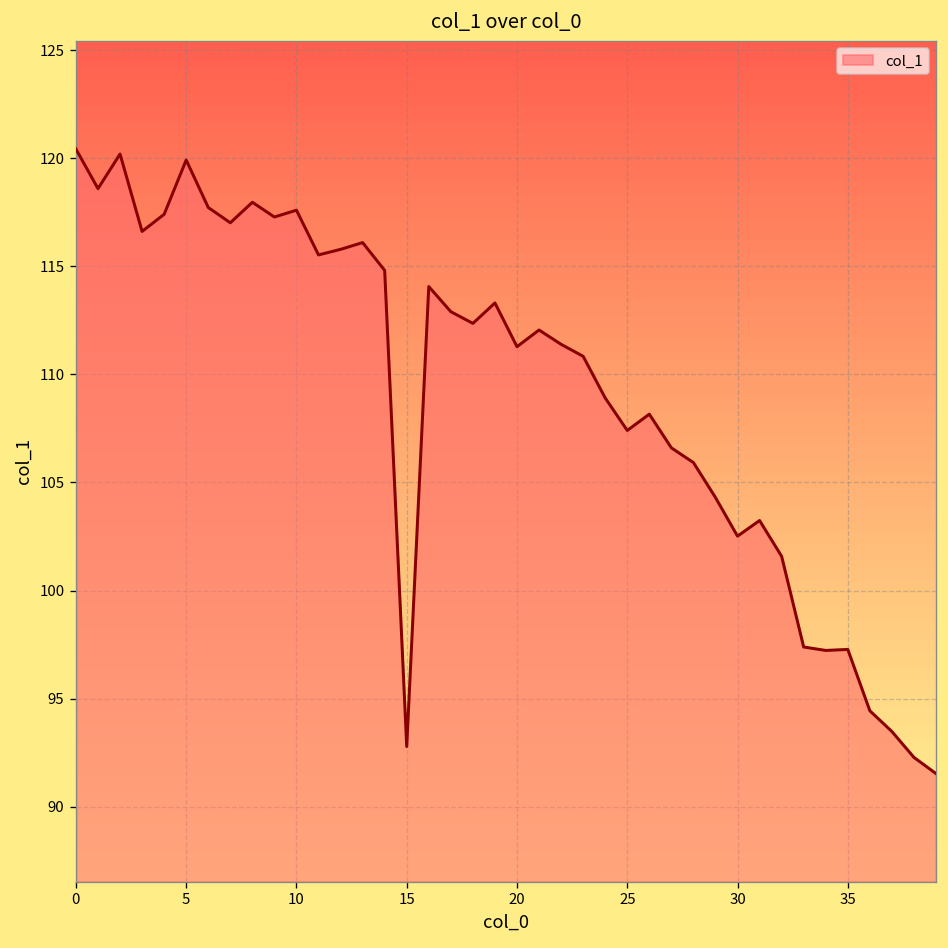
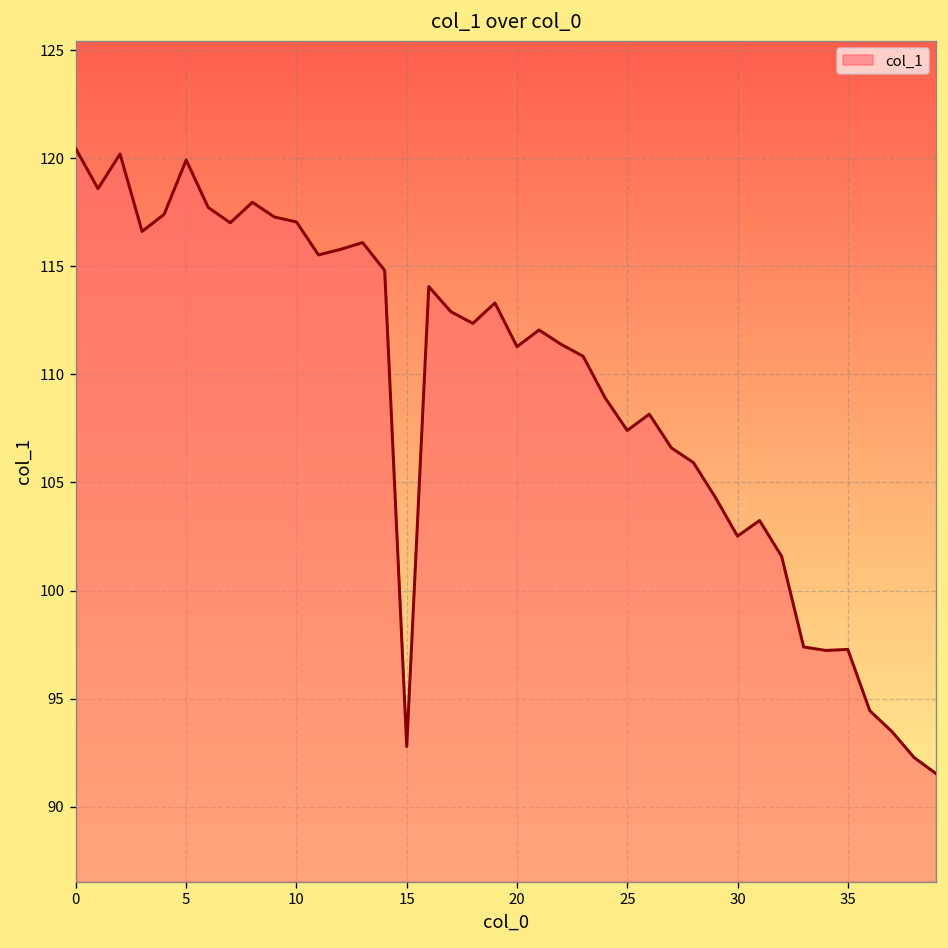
10: 117.6 -> 117.1
